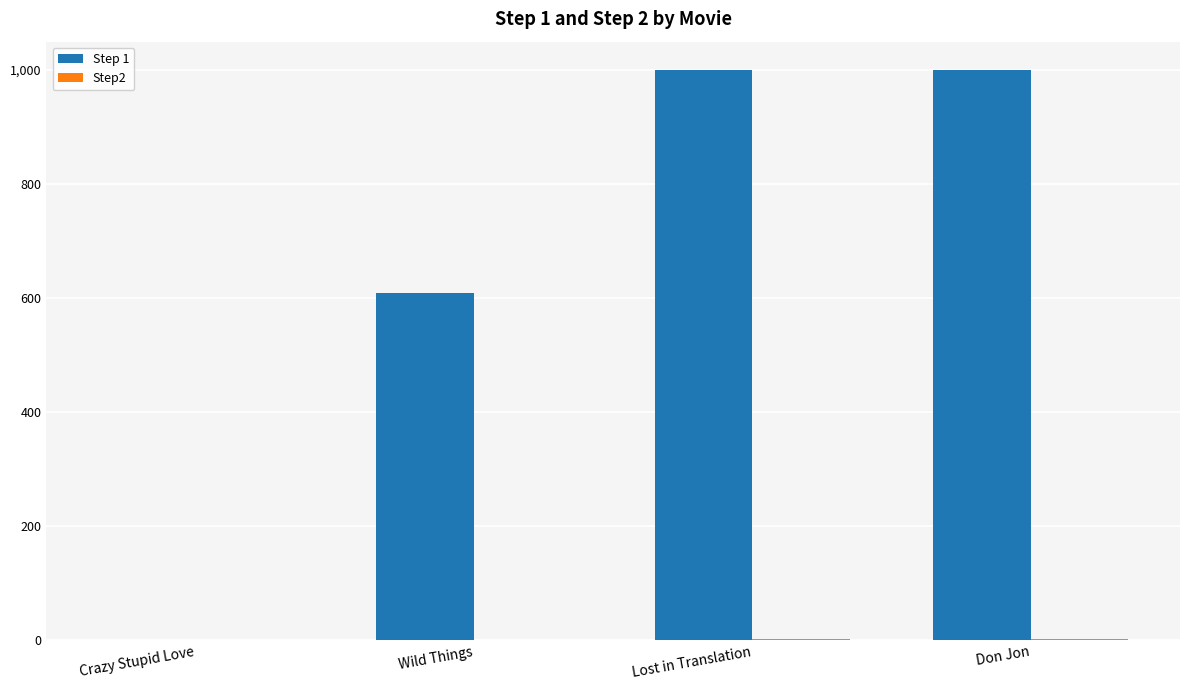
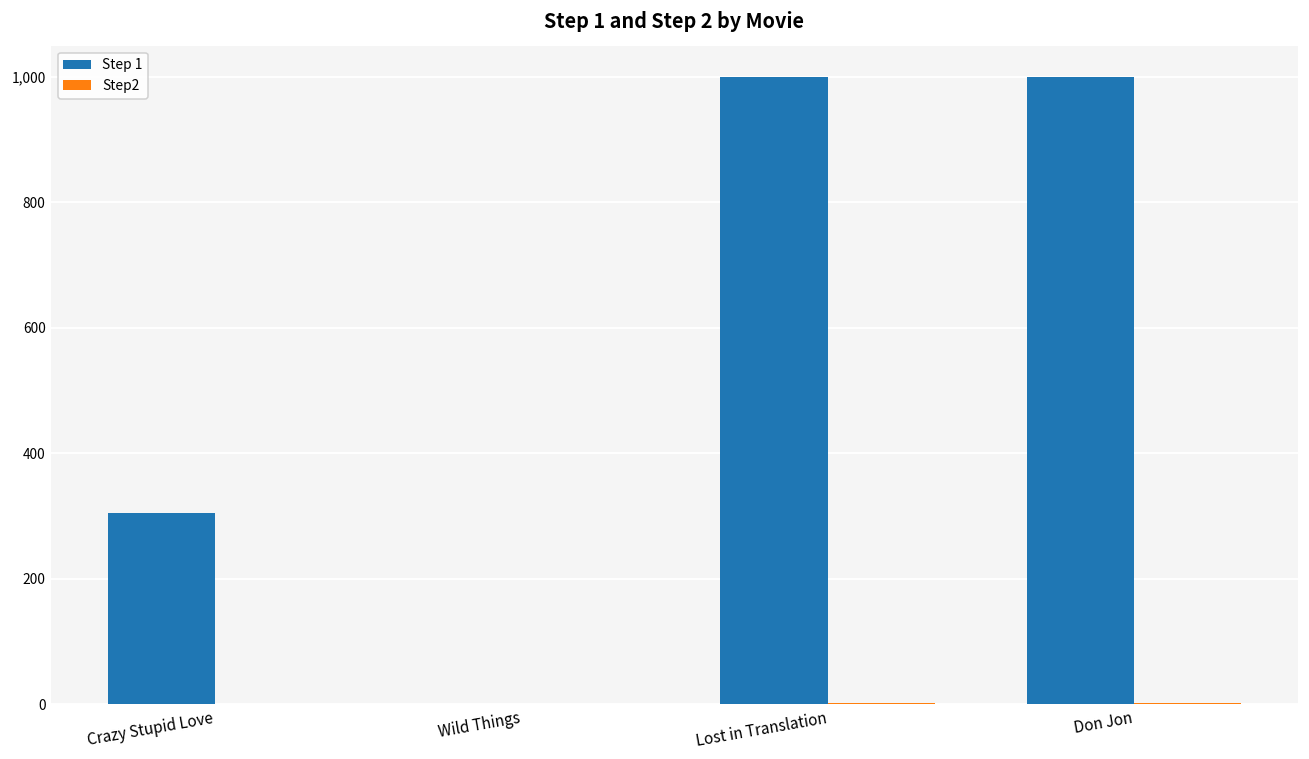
Step 1, Crazy Stupid Love: 0 -> 310
Step 1, Wild Things: 610 -> 0
